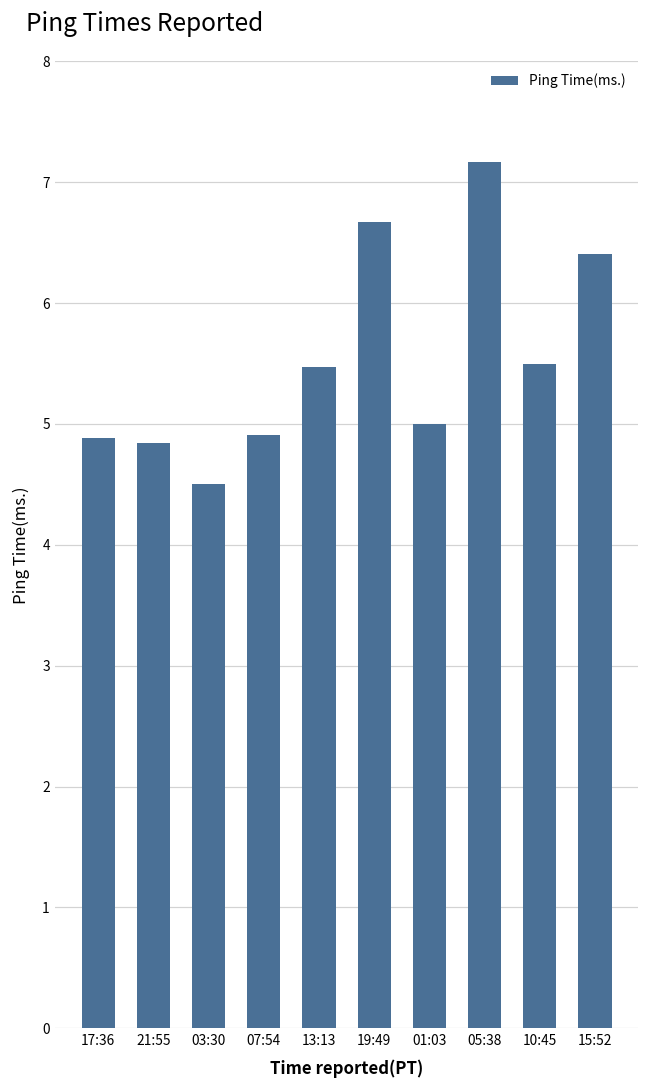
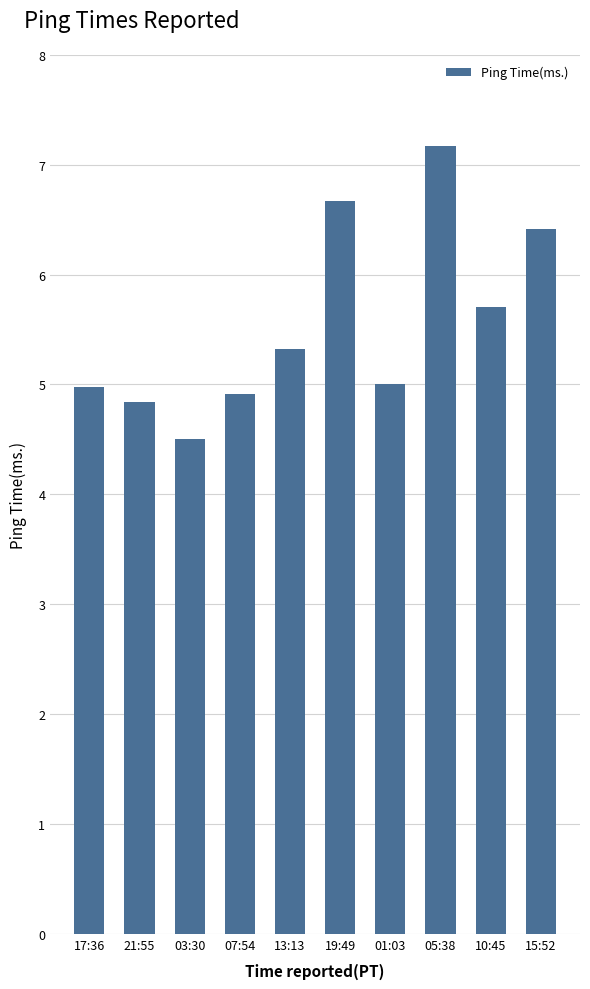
17:36: 4.88 -> 4.98
13:13: 5.47 -> 5.32
10:45: 5.5 -> 5.7
